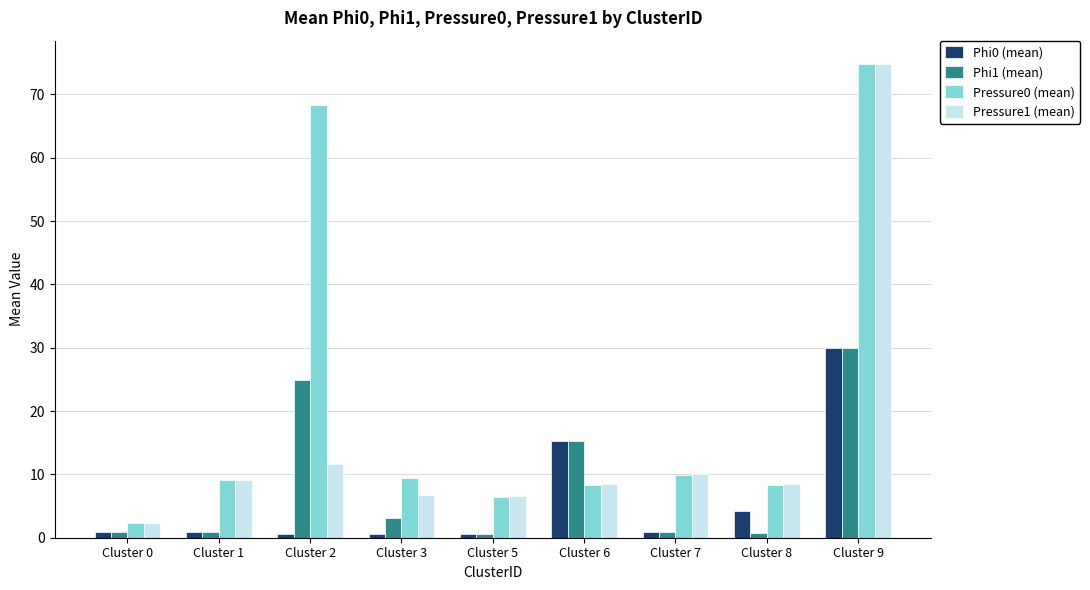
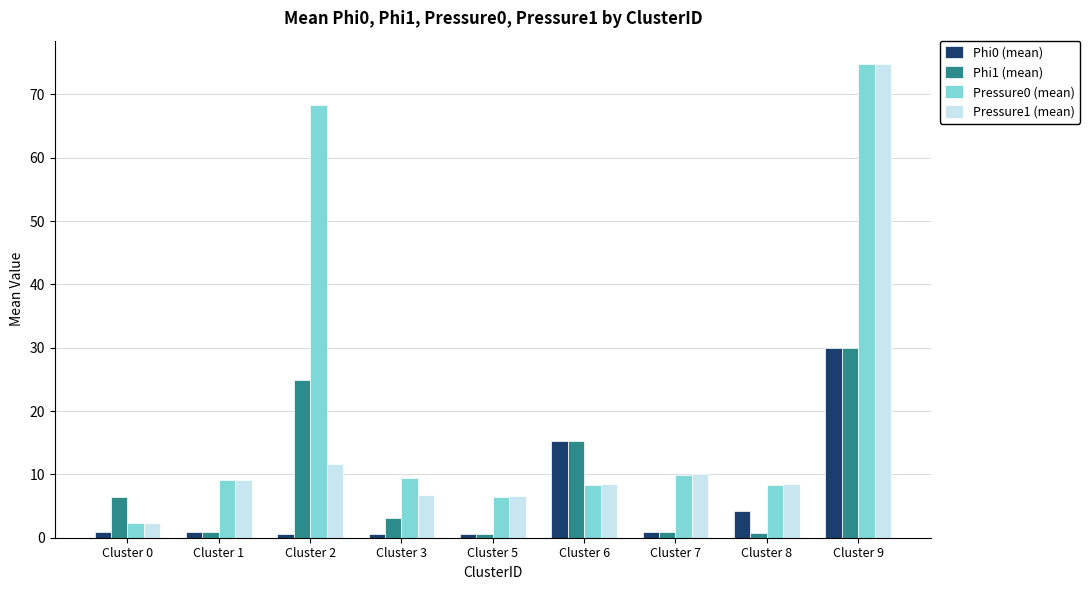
Phi1 (mean), Cluster 0: 1 -> 6
